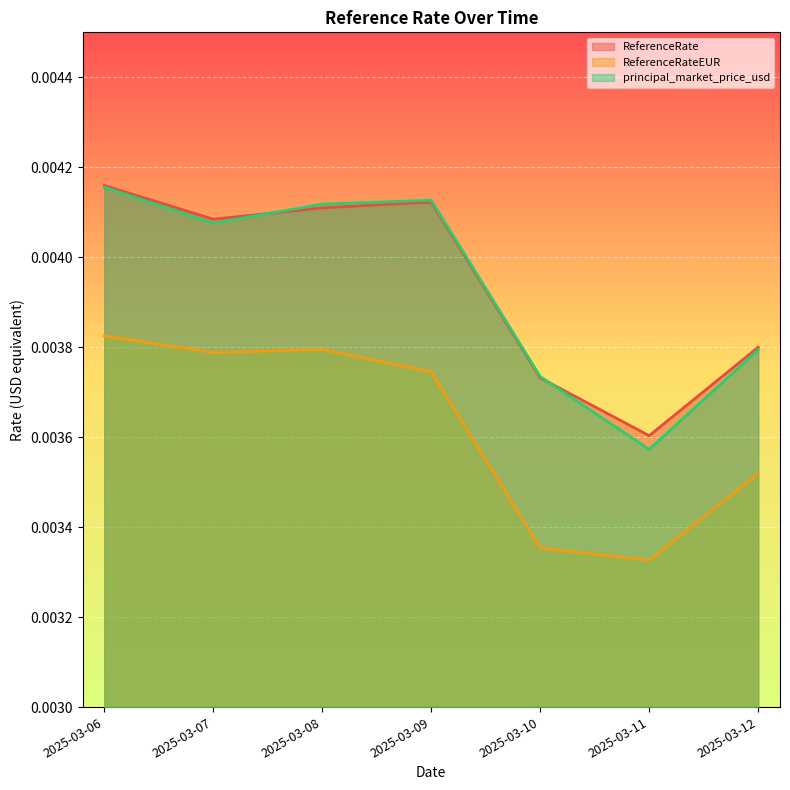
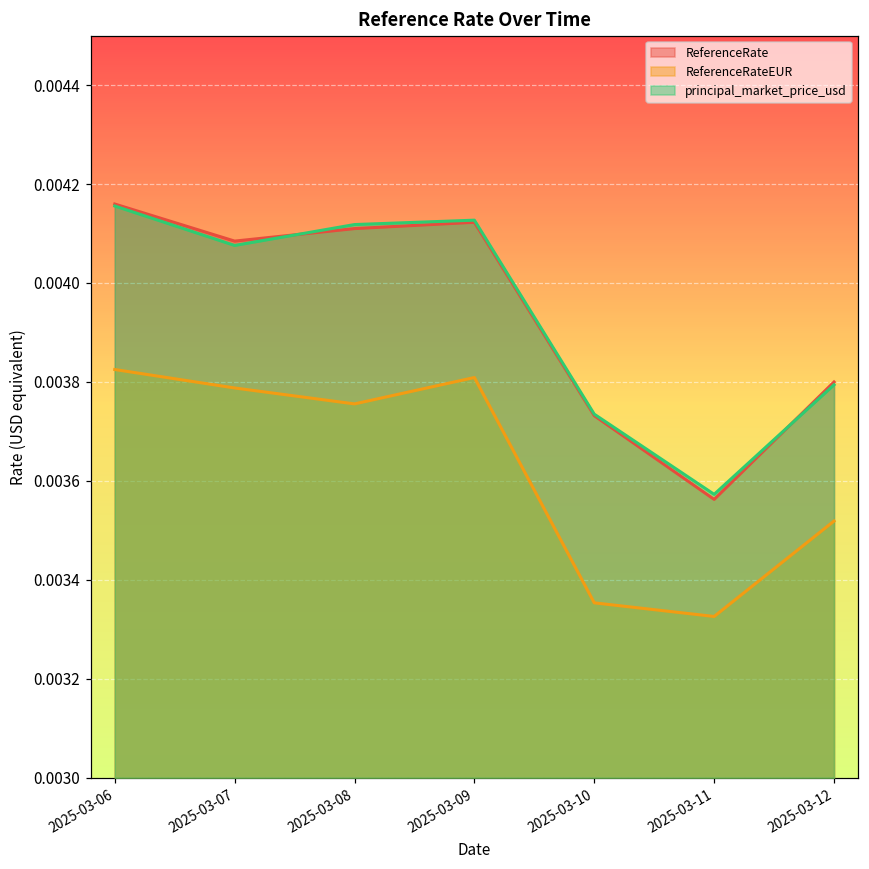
ReferenceRateEUR, 2025-03-08: 0.00380 -> 0.00376
ReferenceRateEUR, 2025-03-09: 0.00375 -> 0.00381
ReferenceRate, 2025-03-11: 0.00360 -> 0.00356
